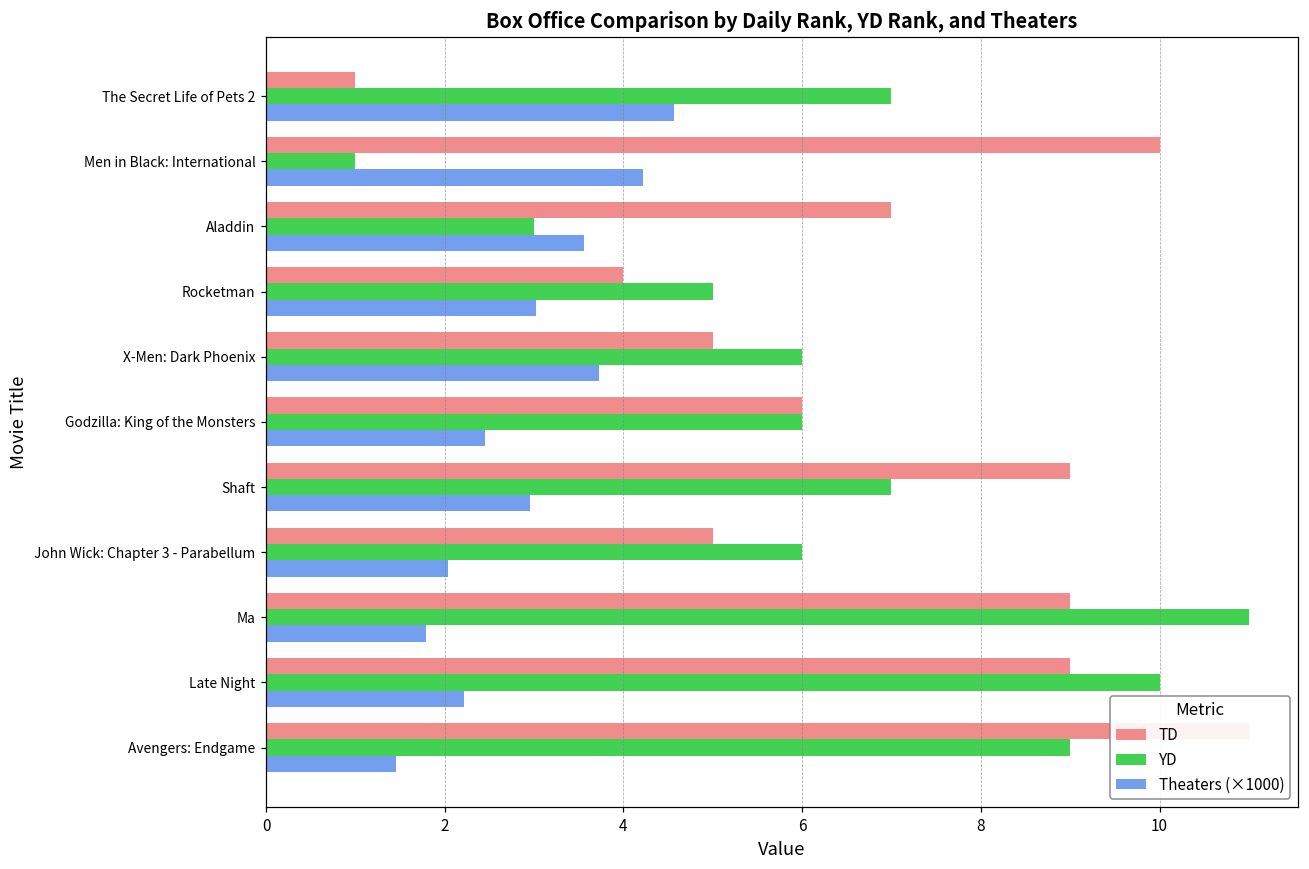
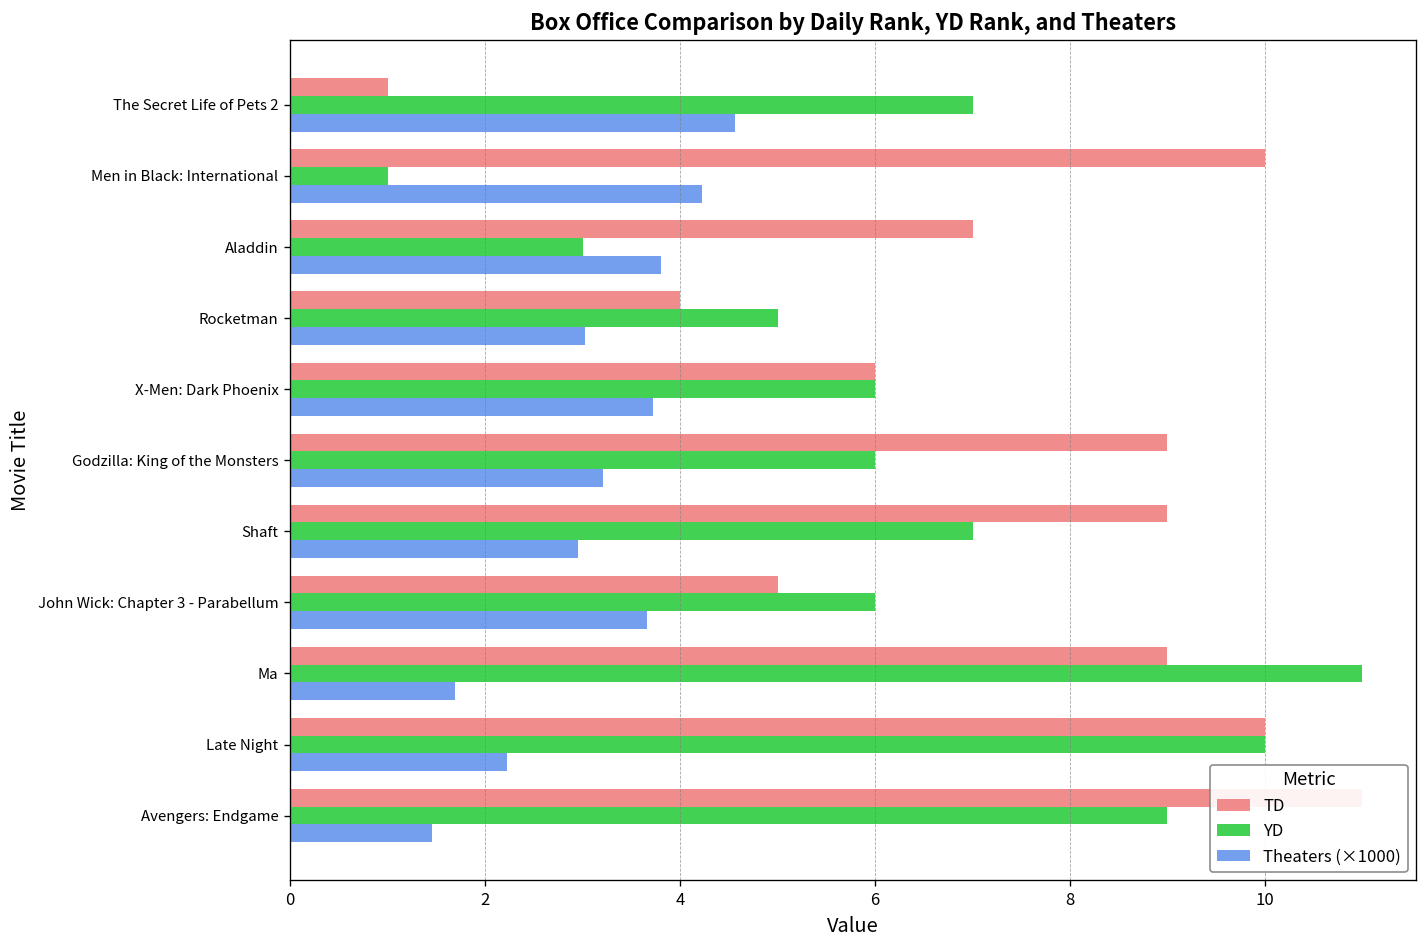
Theaters (×1000), Aladdin: 3.6 -> 3.8
TD, X-Men: Dark Phoenix: 5 -> 6
TD, Godzilla: King of the Monsters: 6 -> 9
Theaters (×1000), Godzilla: King of the Monsters: 2.5 -> 3.2
Theaters (×1000), John Wick: Chapter 3 - Parabellum: 2.0 -> 3.7
Theaters (×1000), Ma: 1.8 -> 1.7
TD, Late Night: 9 -> 10
